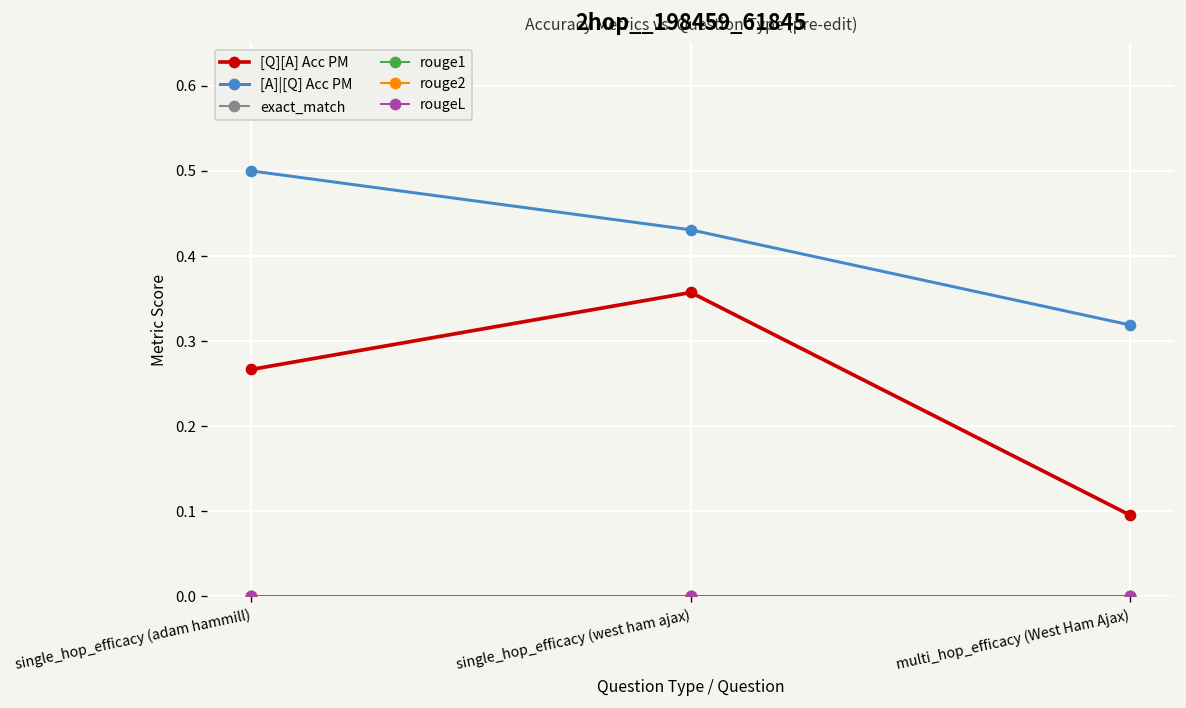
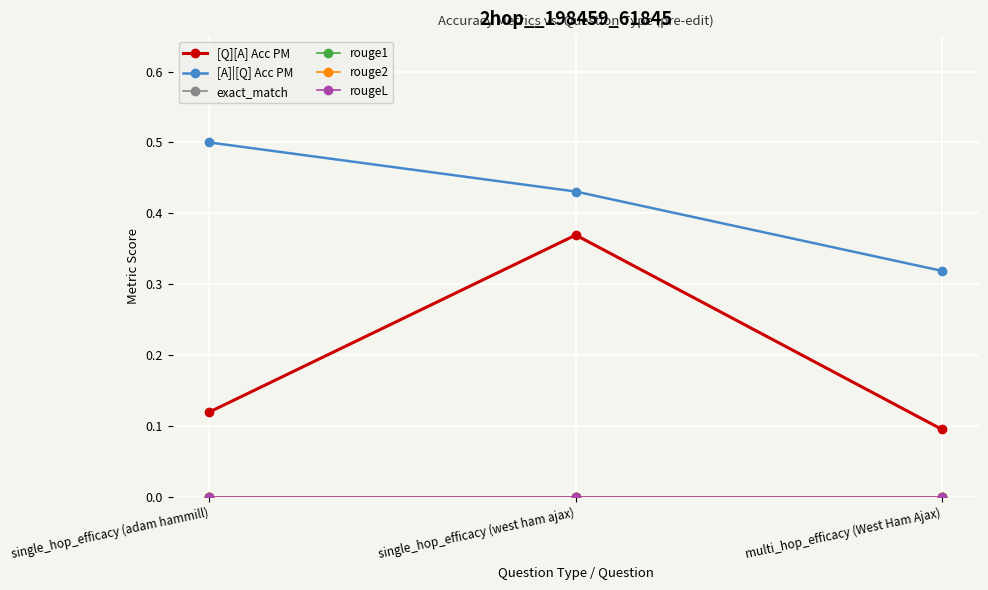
[Q][A] Acc PM, single_hop_efficacy (adam hammill): 0.27 -> 0.12
[Q][A] Acc PM, single_hop_efficacy (west ham ajax): 0.36 -> 0.37
